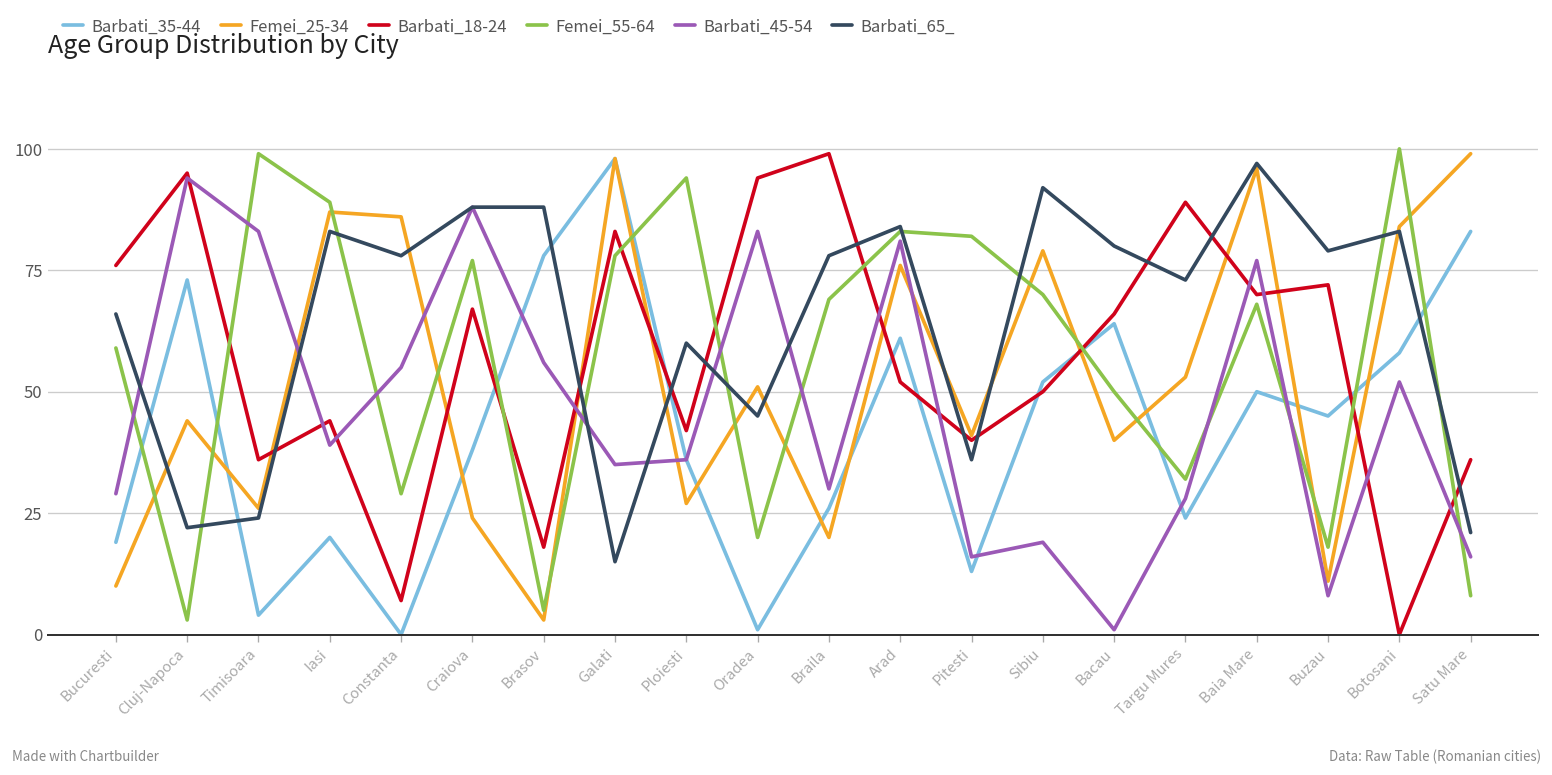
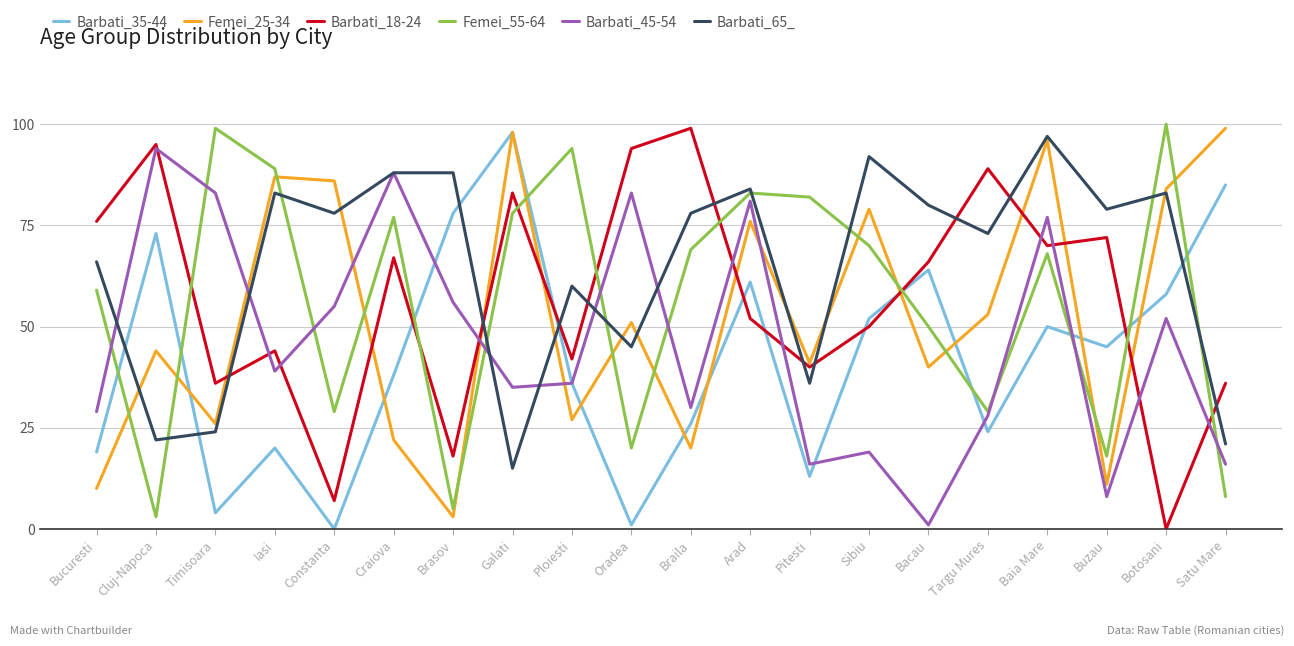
Femei_25-34, Craiova: 24 -> 22
Femei_55-64, Targu Mures: 32 -> 29
Barbati_35-44, Satu Mare: 83 -> 85
